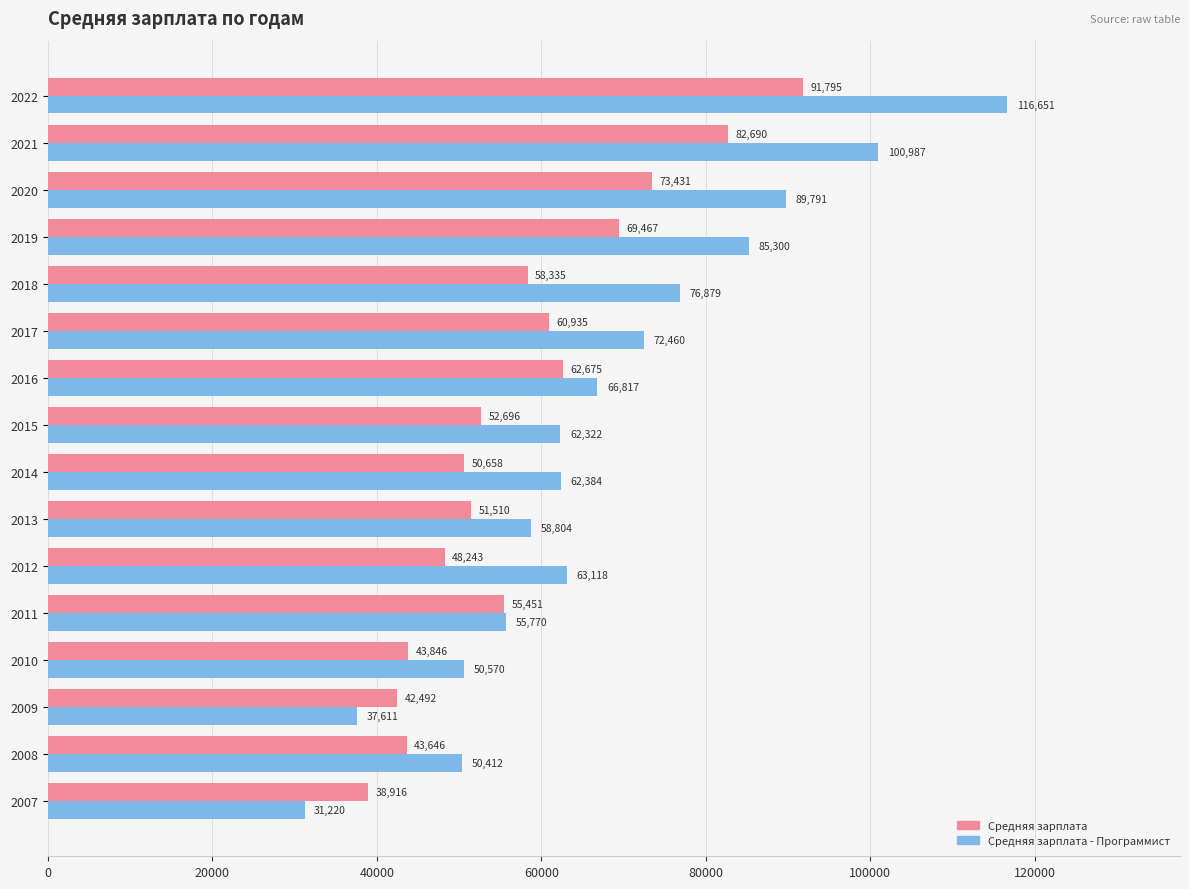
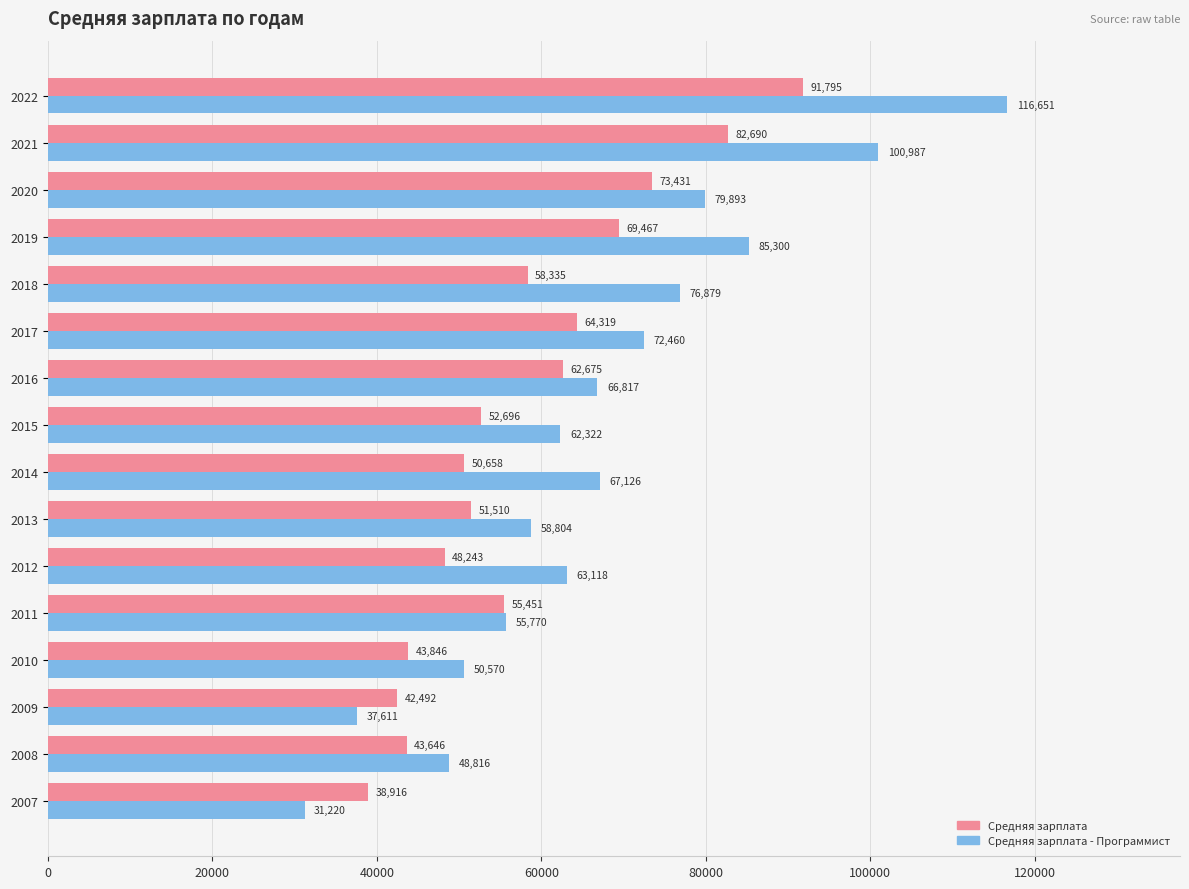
Средняя зарплата - Программист, 2020: 89,791 -> 79,893
Средняя зарплата, 2017: 60,935 -> 64,319
Средняя зарплата - Программист, 2014: 62,384 -> 67,126
Средняя зарплата - Программист, 2008: 50,412 -> 48,816
